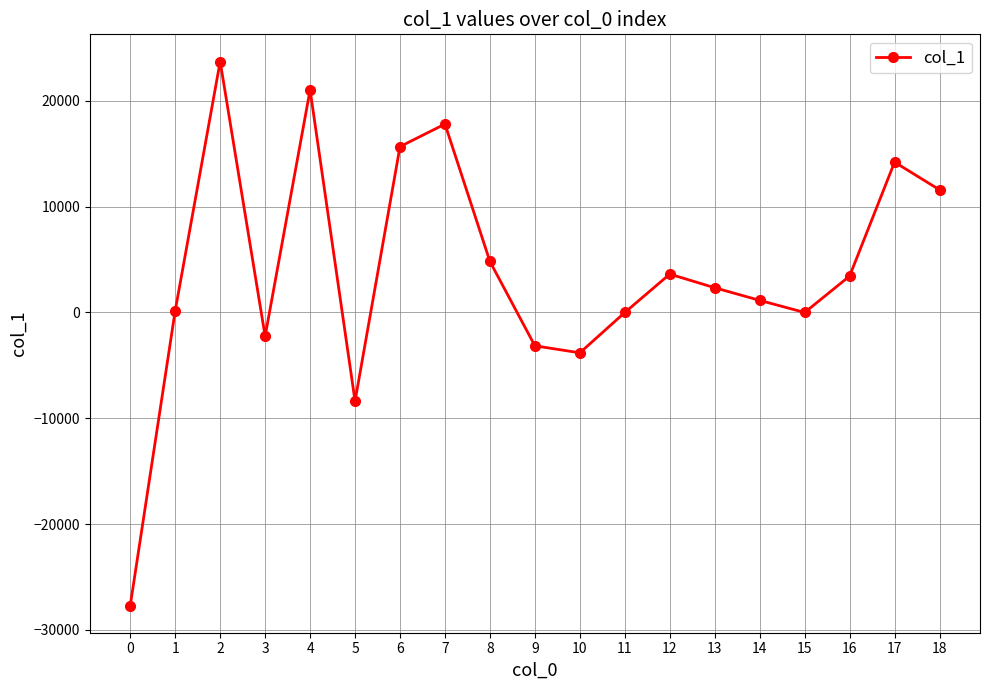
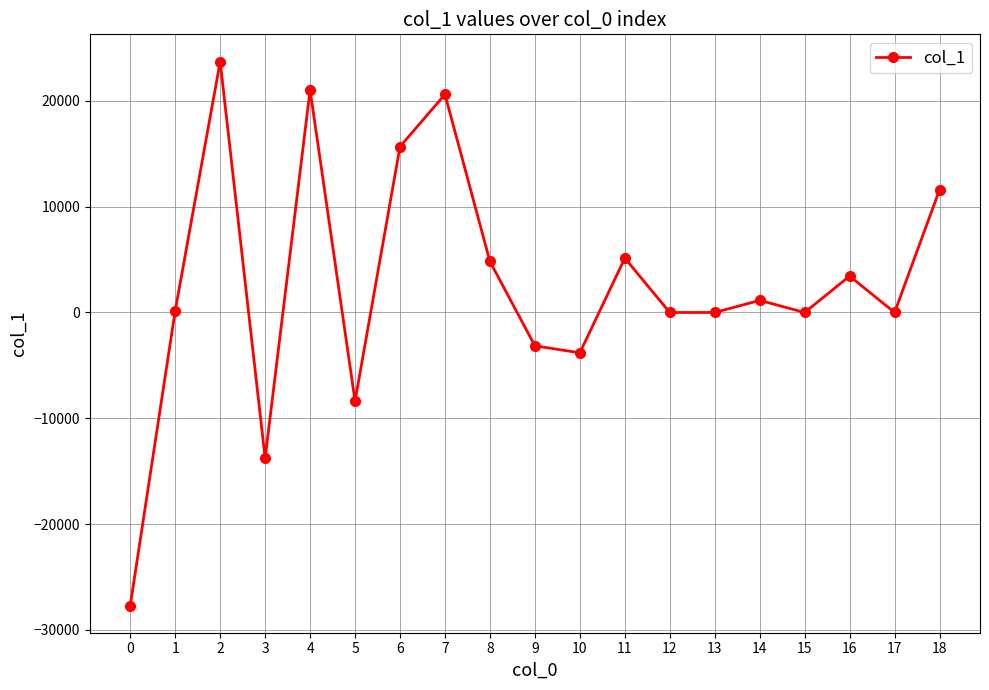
3: -2200 -> -13800
7: 17800 -> 20600
11: 0 -> 5100
12: 3600 -> 0
13: 2300 -> 0
17: 14200 -> 0
